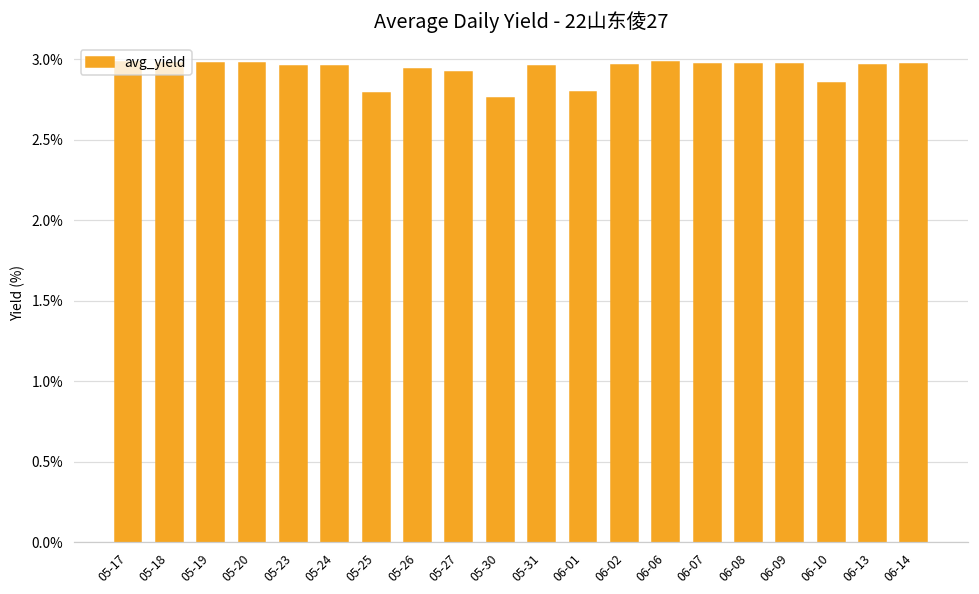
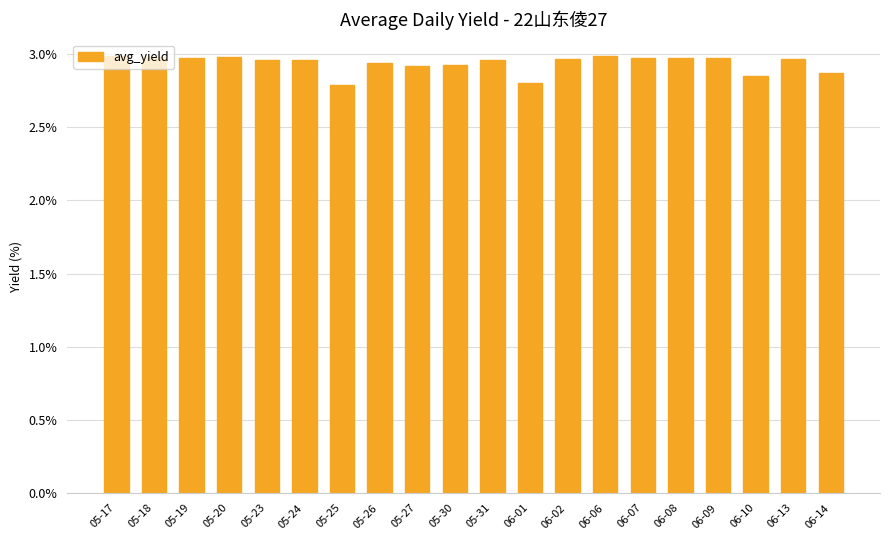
05-30: 2.76% -> 2.93%
06-14: 2.97% -> 2.87%
